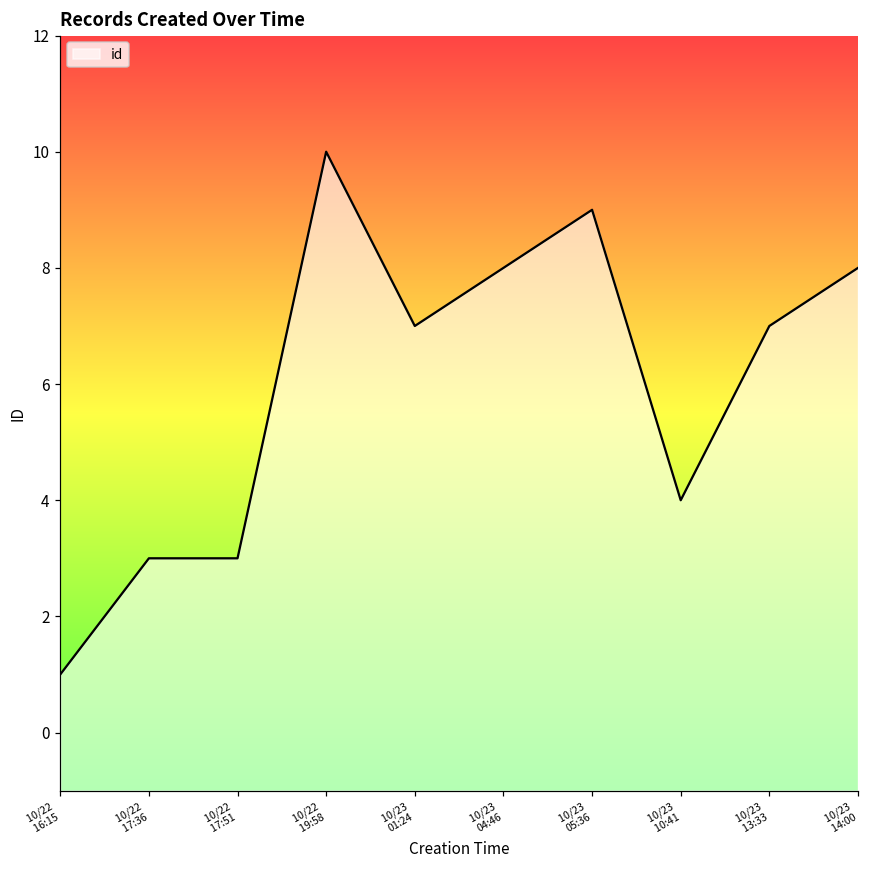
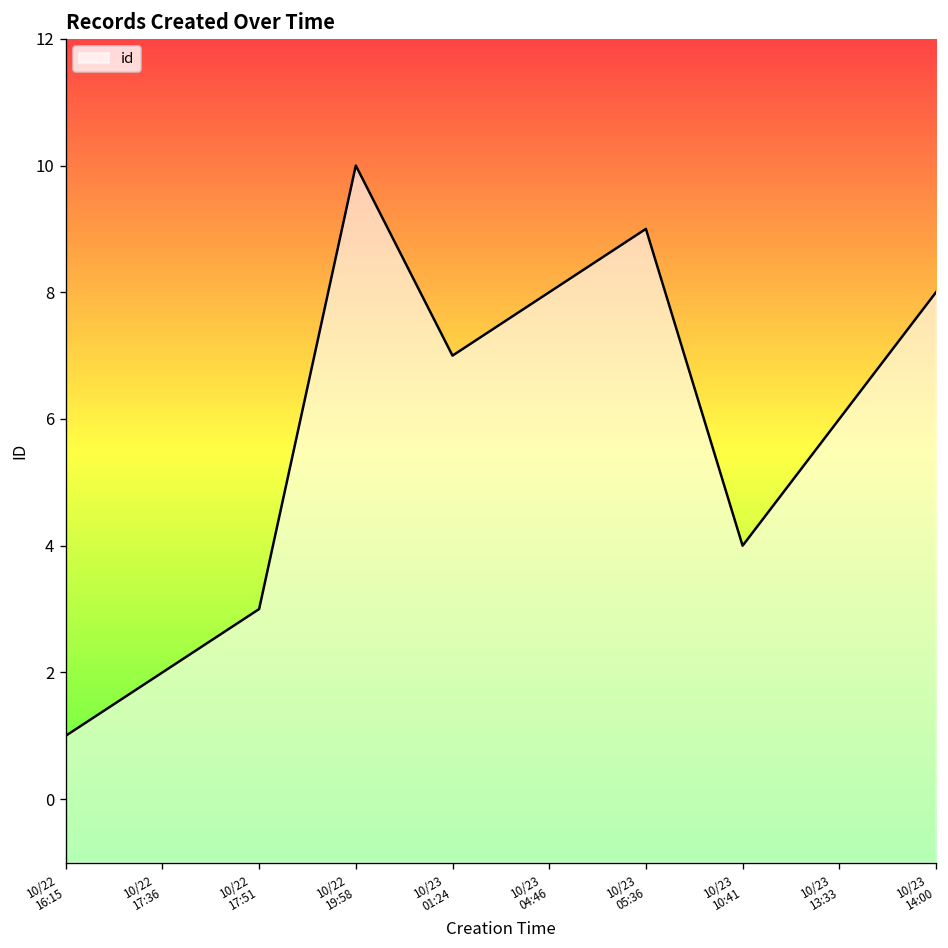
10/22 17:36: 3 -> 2
10/23 13:33: 7 -> 6
